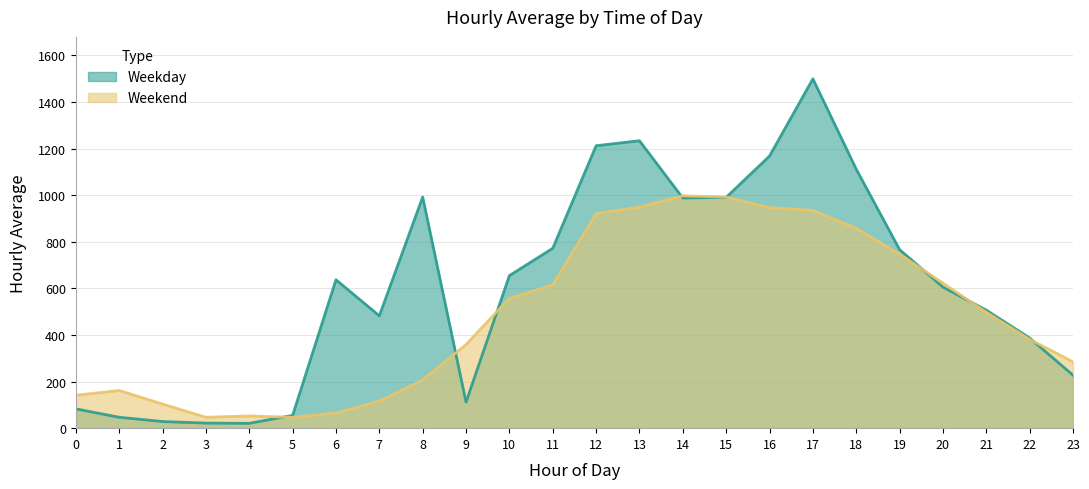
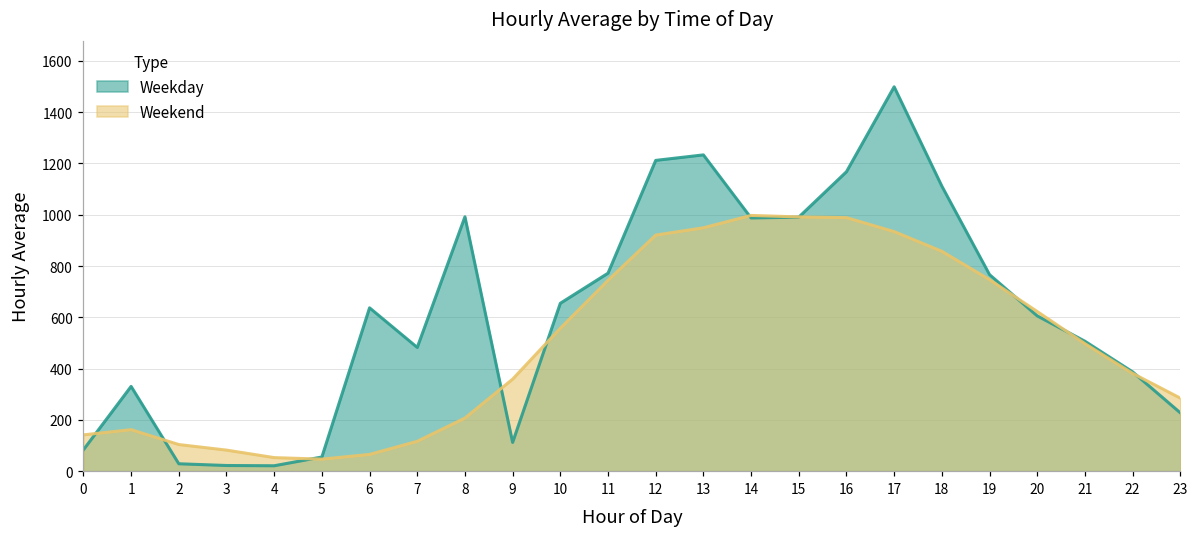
Weekday, 1: 50 -> 330
Weekend, 3: 50 -> 80
Weekend, 11: 620 -> 740
Weekend, 16: 950 -> 990
